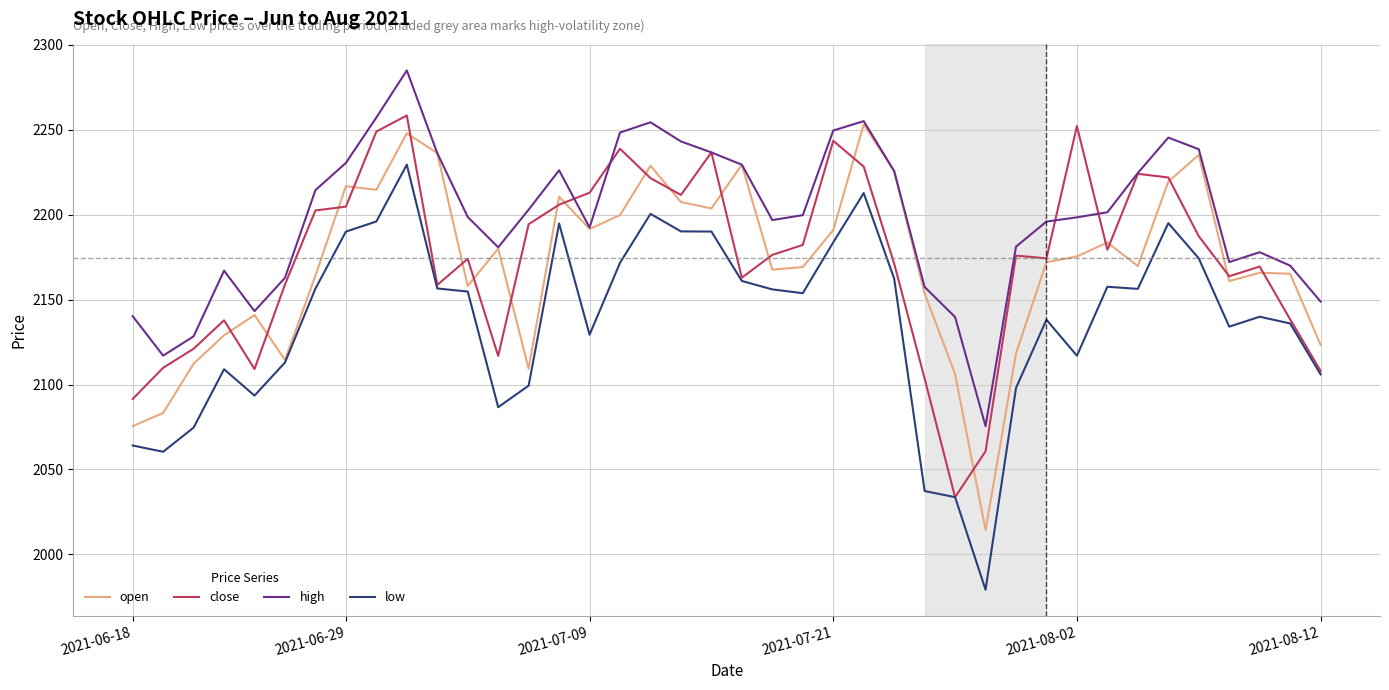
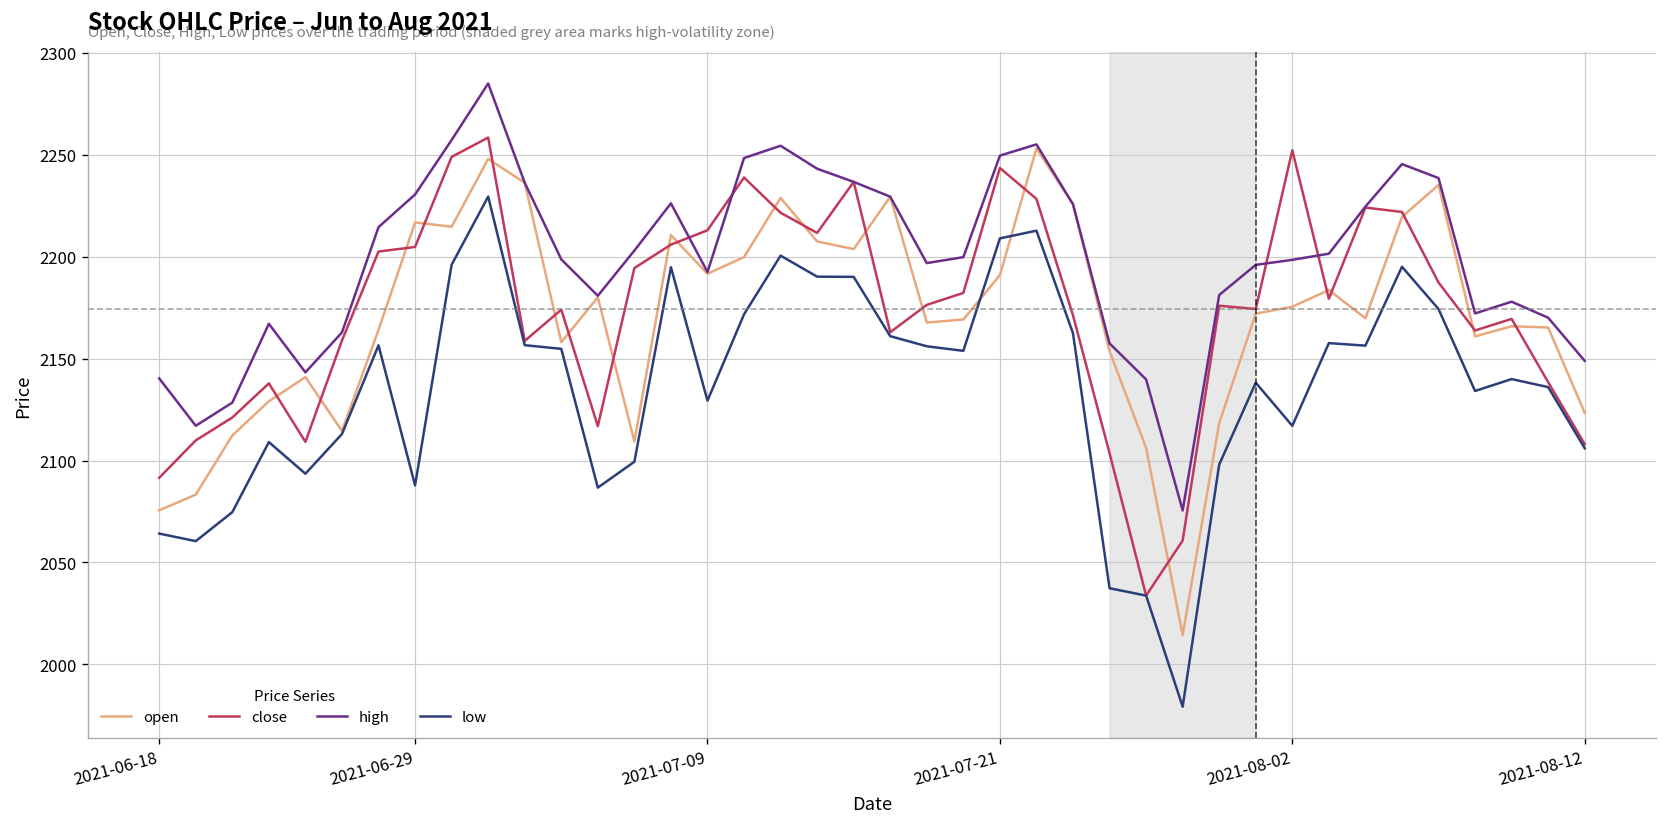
low, 2021-06-29: 2190 -> 2088
low, 2021-07-21: 2184 -> 2209
